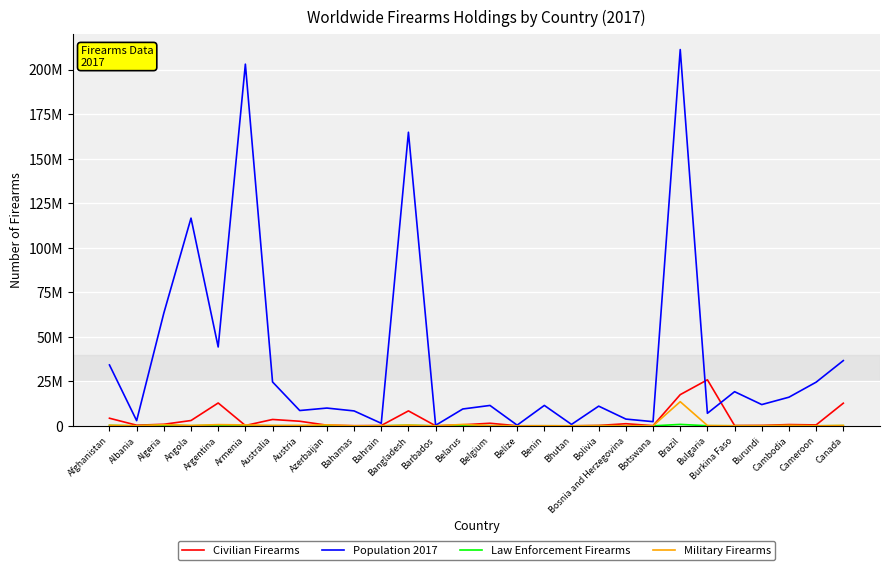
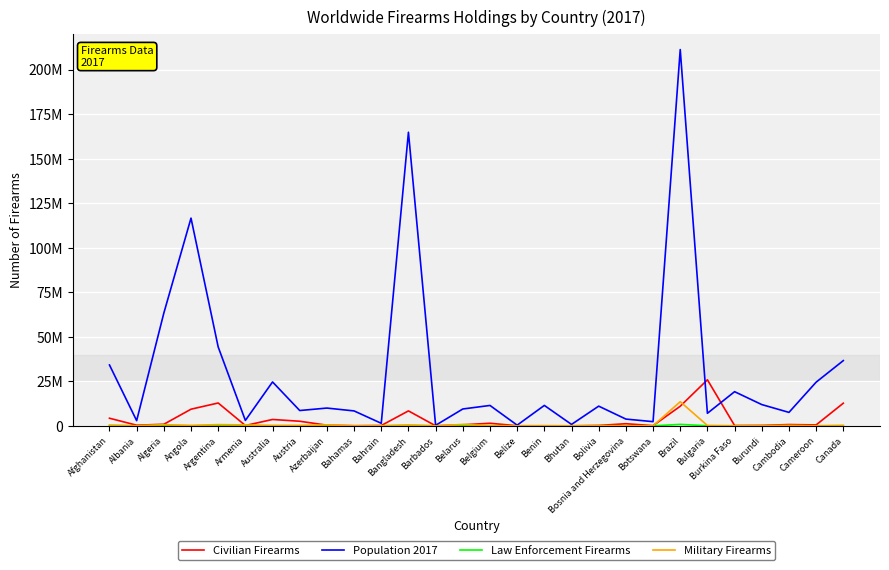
Civilian Firearms, Angola: 3000000 -> 9000000
Population 2017, Armenia: 203000000 -> 3000000
Civilian Firearms, Brazil: 18000000 -> 11000000
Population 2017, Cambodia: 16000000 -> 8000000
